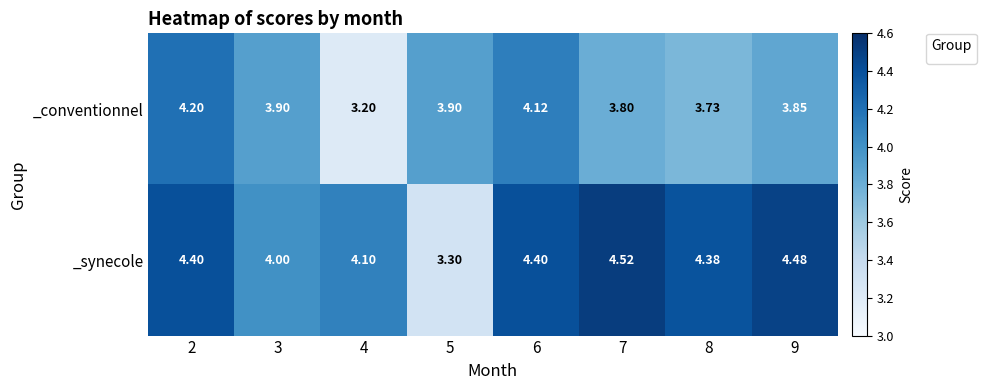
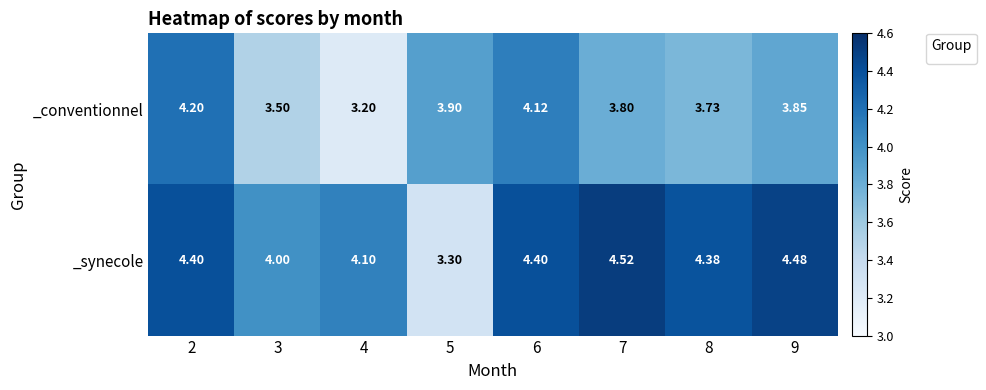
_conventionnel, 3: 3.90 -> 3.50
